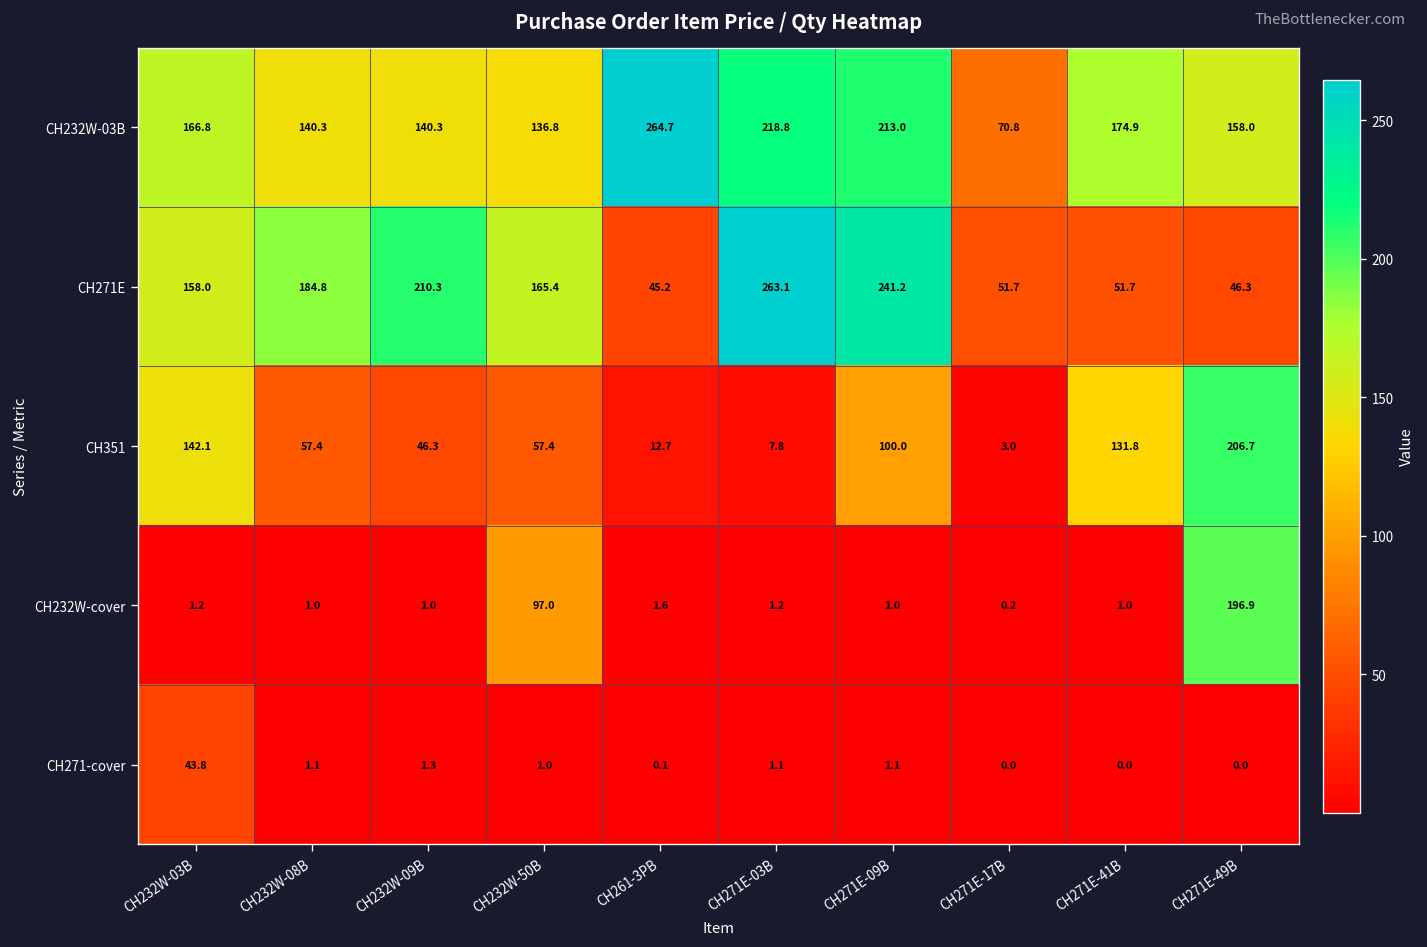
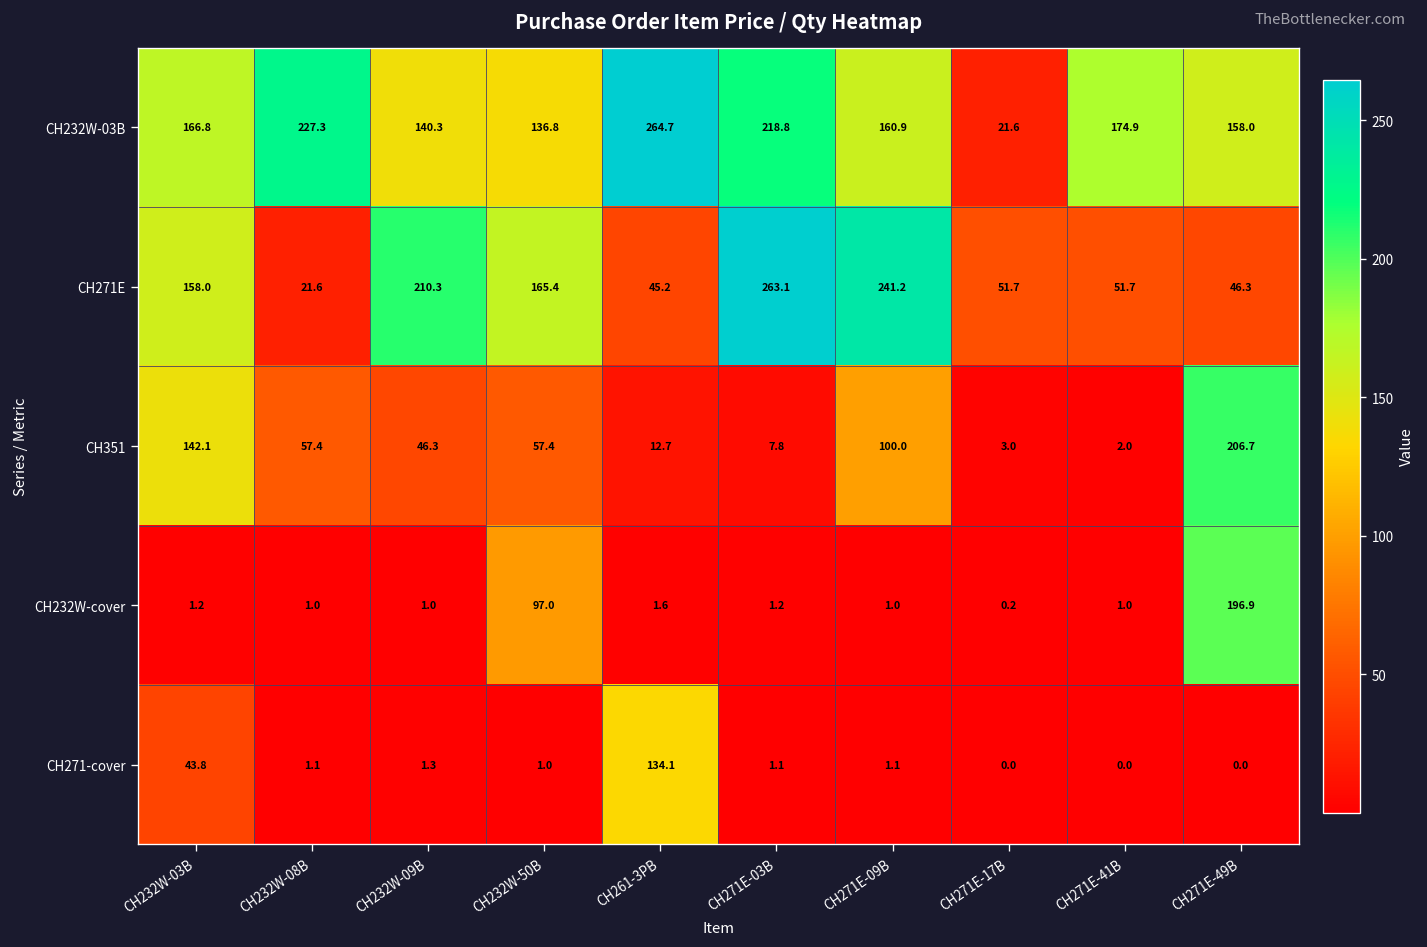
CH232W-03B, CH232W-08B: 140.3 -> 227.3
CH232W-03B, CH271E-09B: 213.0 -> 160.9
CH232W-03B, CH271E-17B: 70.8 -> 21.6
CH271E, CH232W-08B: 184.8 -> 21.6
CH351, CH271E-41B: 131.8 -> 2.0
CH271-cover, CH261-3PB: 0.1 -> 134.1
